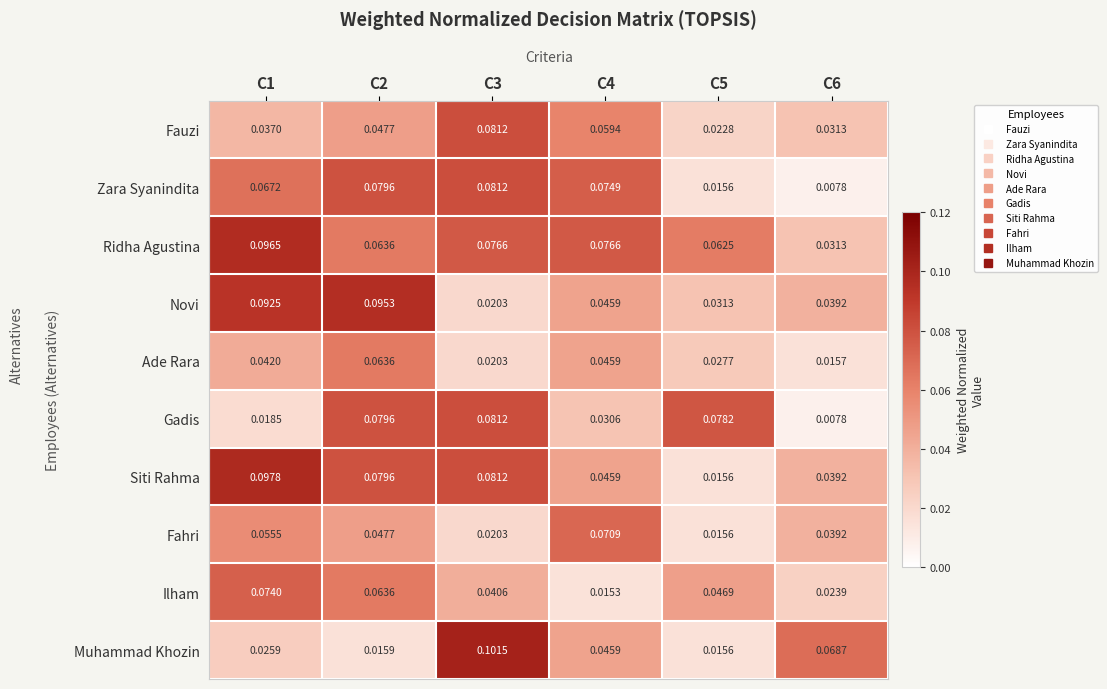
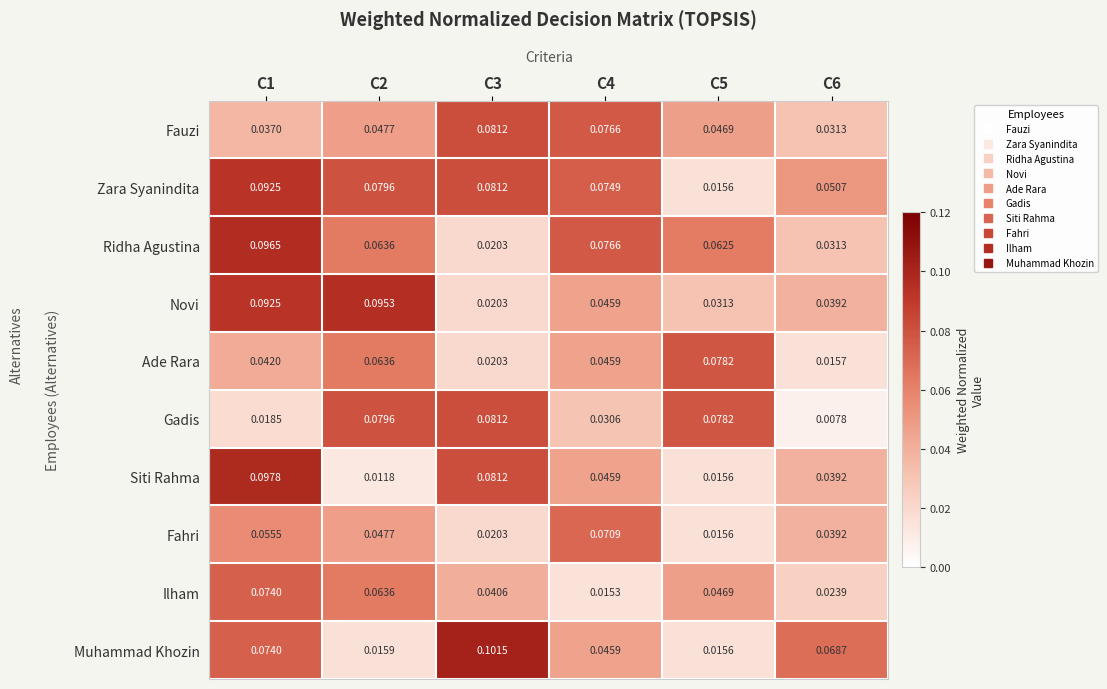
Fauzi, C4: 0.0594 -> 0.0766
Fauzi, C5: 0.0228 -> 0.0469
Zara Syanindita, C1: 0.0672 -> 0.0925
Zara Syanindita, C6: 0.0078 -> 0.0507
Ridha Agustina, C3: 0.0766 -> 0.0203
Ade Rara, C5: 0.0277 -> 0.0782
Siti Rahma, C2: 0.0796 -> 0.0118
Muhammad Khozin, C1: 0.0259 -> 0.0740
